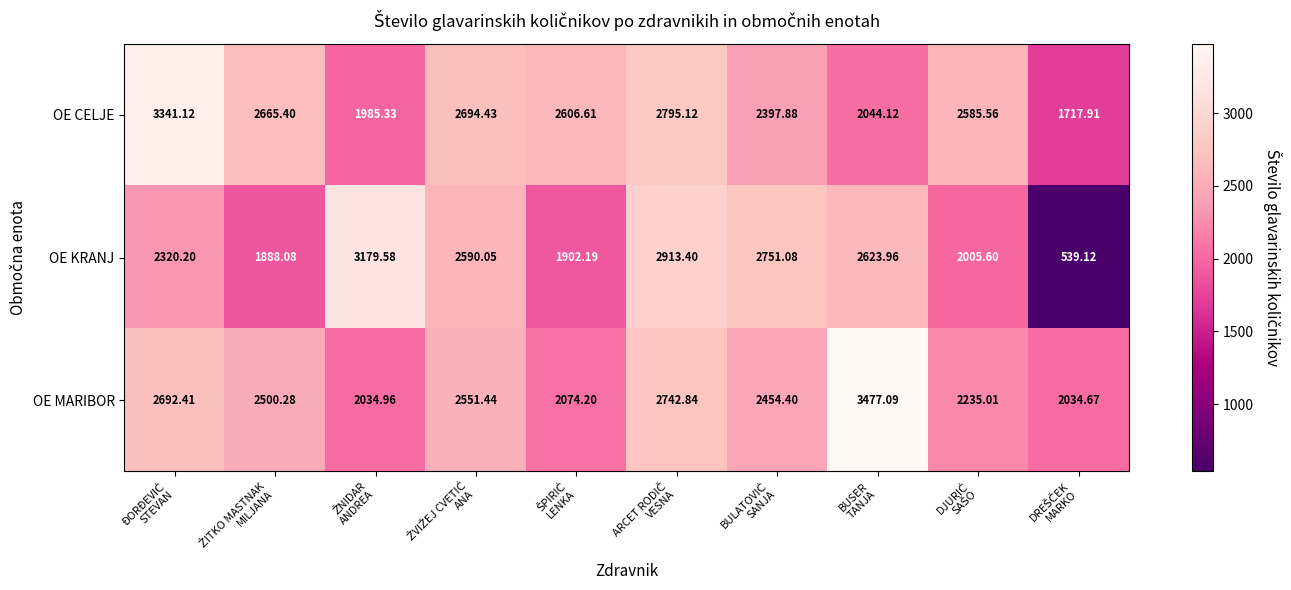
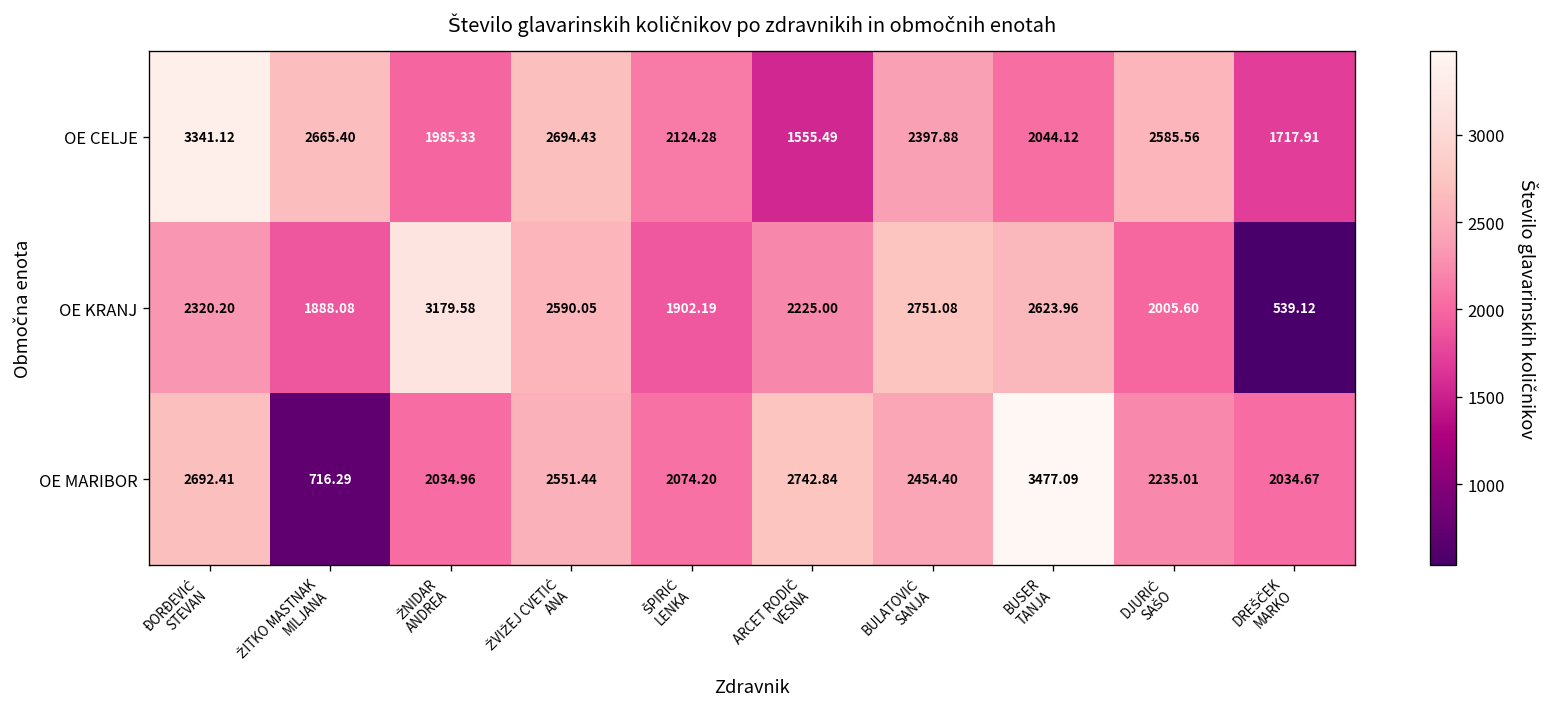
OE CELJE, ŠPIRIĆ LENKA: 2606.61 -> 2124.28
OE CELJE, ARCET RODIČ VESNA: 2795.12 -> 1555.49
OE KRANJ, ARCET RODIČ VESNA: 2913.40 -> 2225.00
OE MARIBOR, ŽITKO MASTNAK MILJANA: 2500.28 -> 716.29
